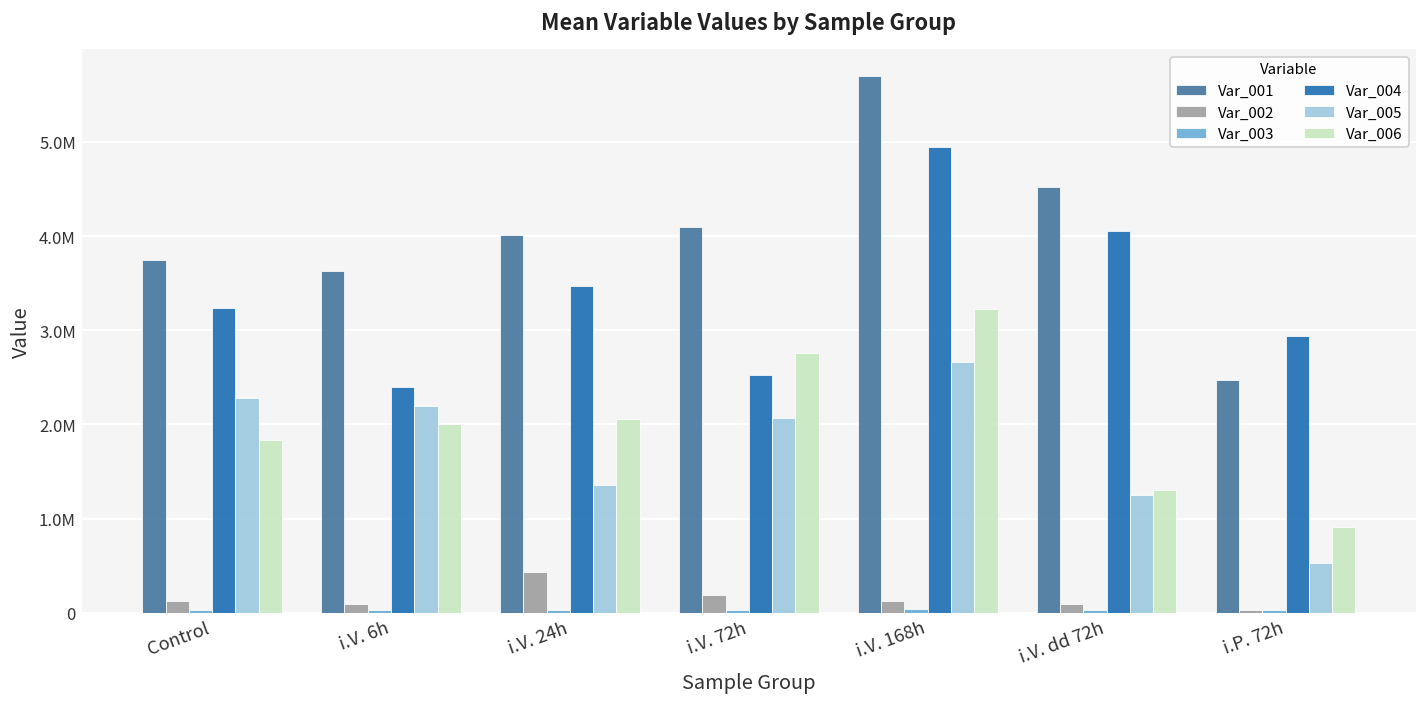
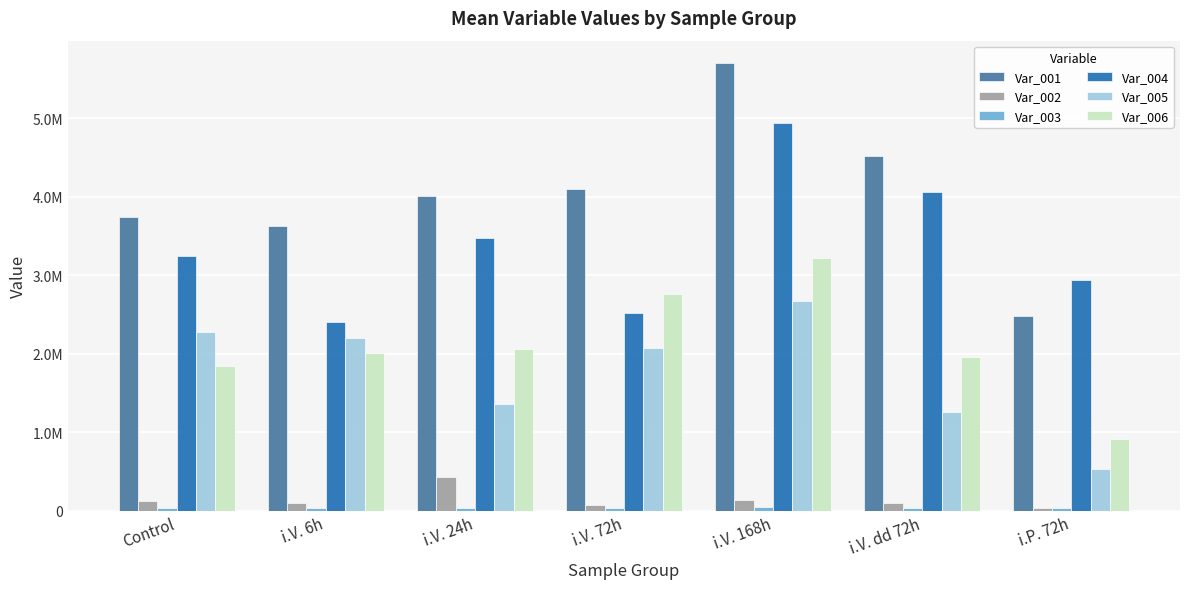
Var_002, i.V. 72h: 200000 -> 100000
Var_006, i.V. dd 72h: 1300000 -> 2000000
